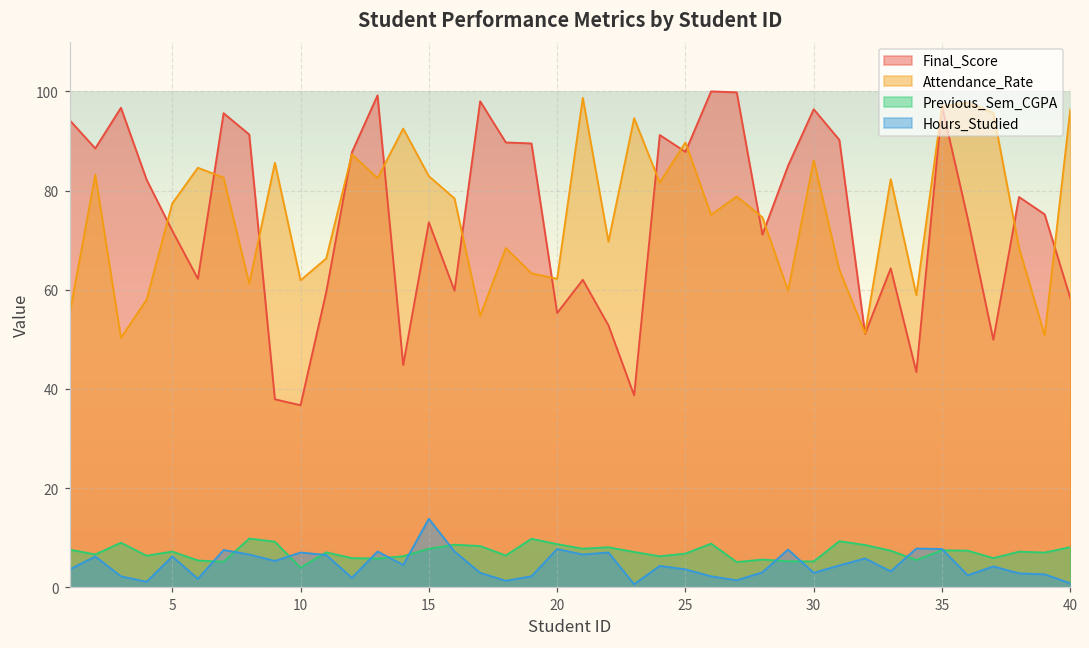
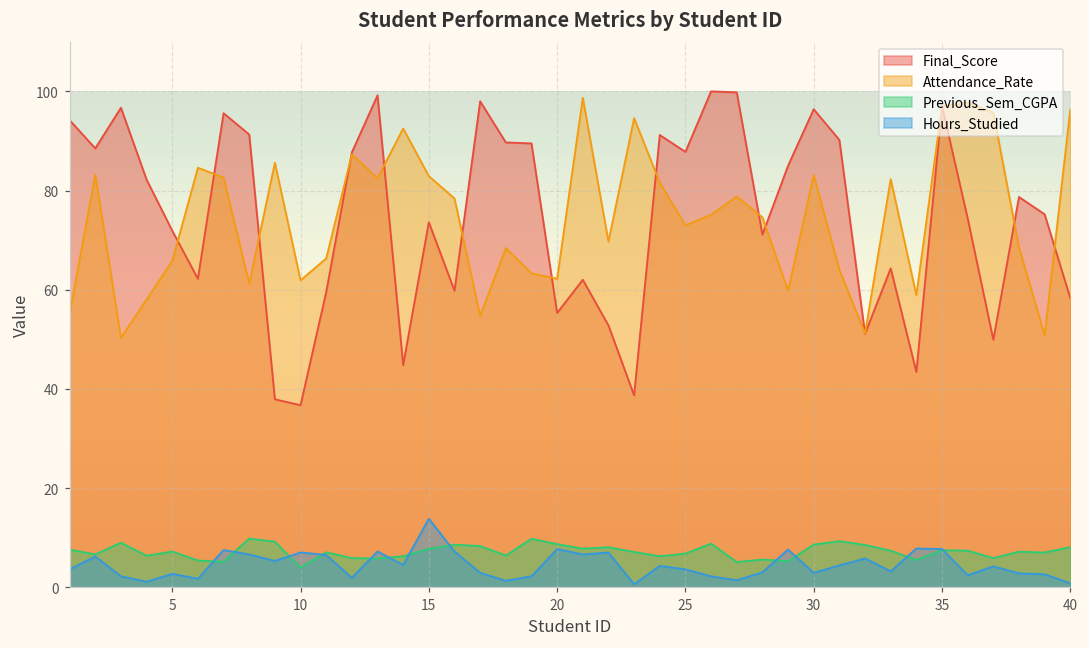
Attendance_Rate, 5: 77 -> 66
Hours_Studied, 5: 6 -> 3
Attendance_Rate, 25: 90 -> 73
Attendance_Rate, 30: 86 -> 83
Previous_Sem_CGPA, 30: 5 -> 9
